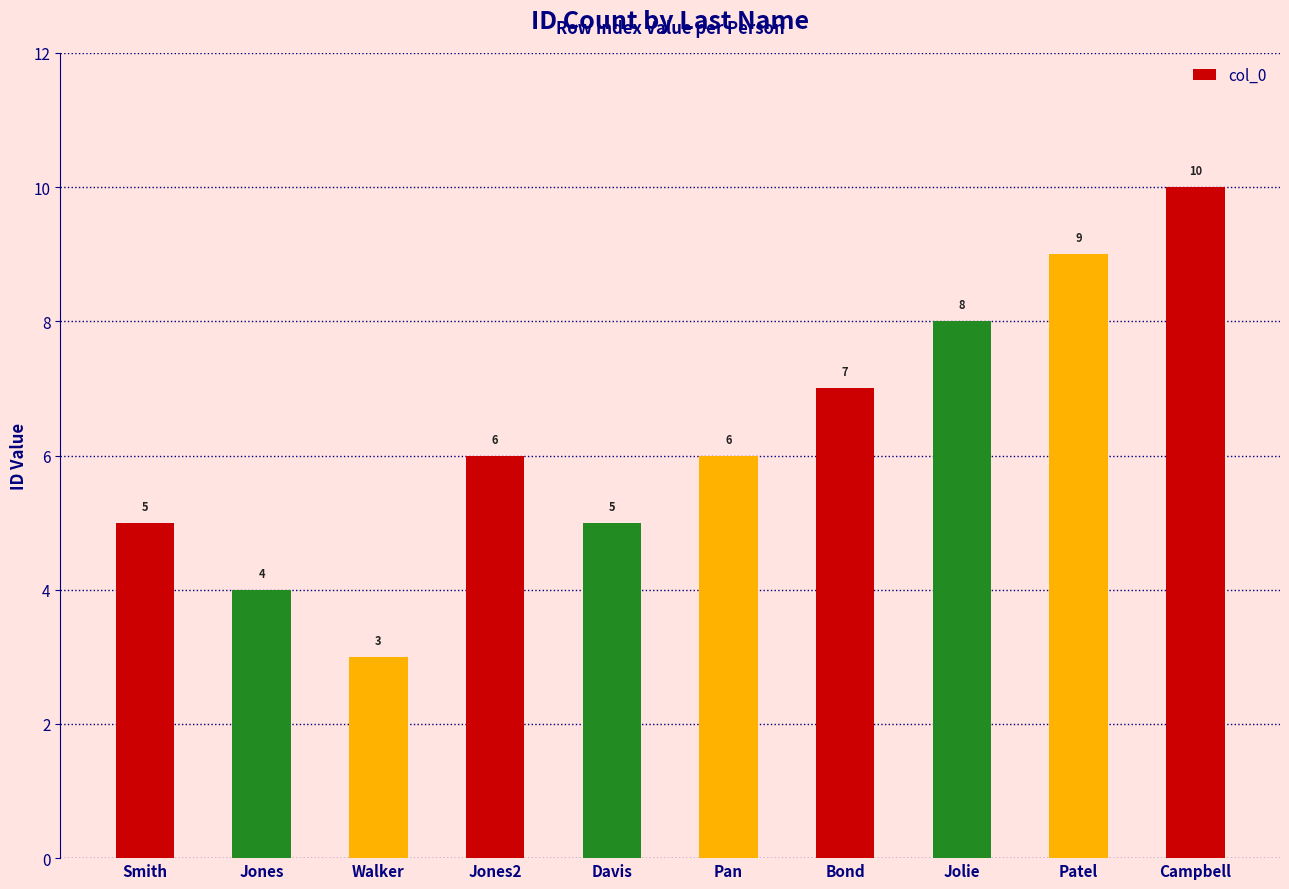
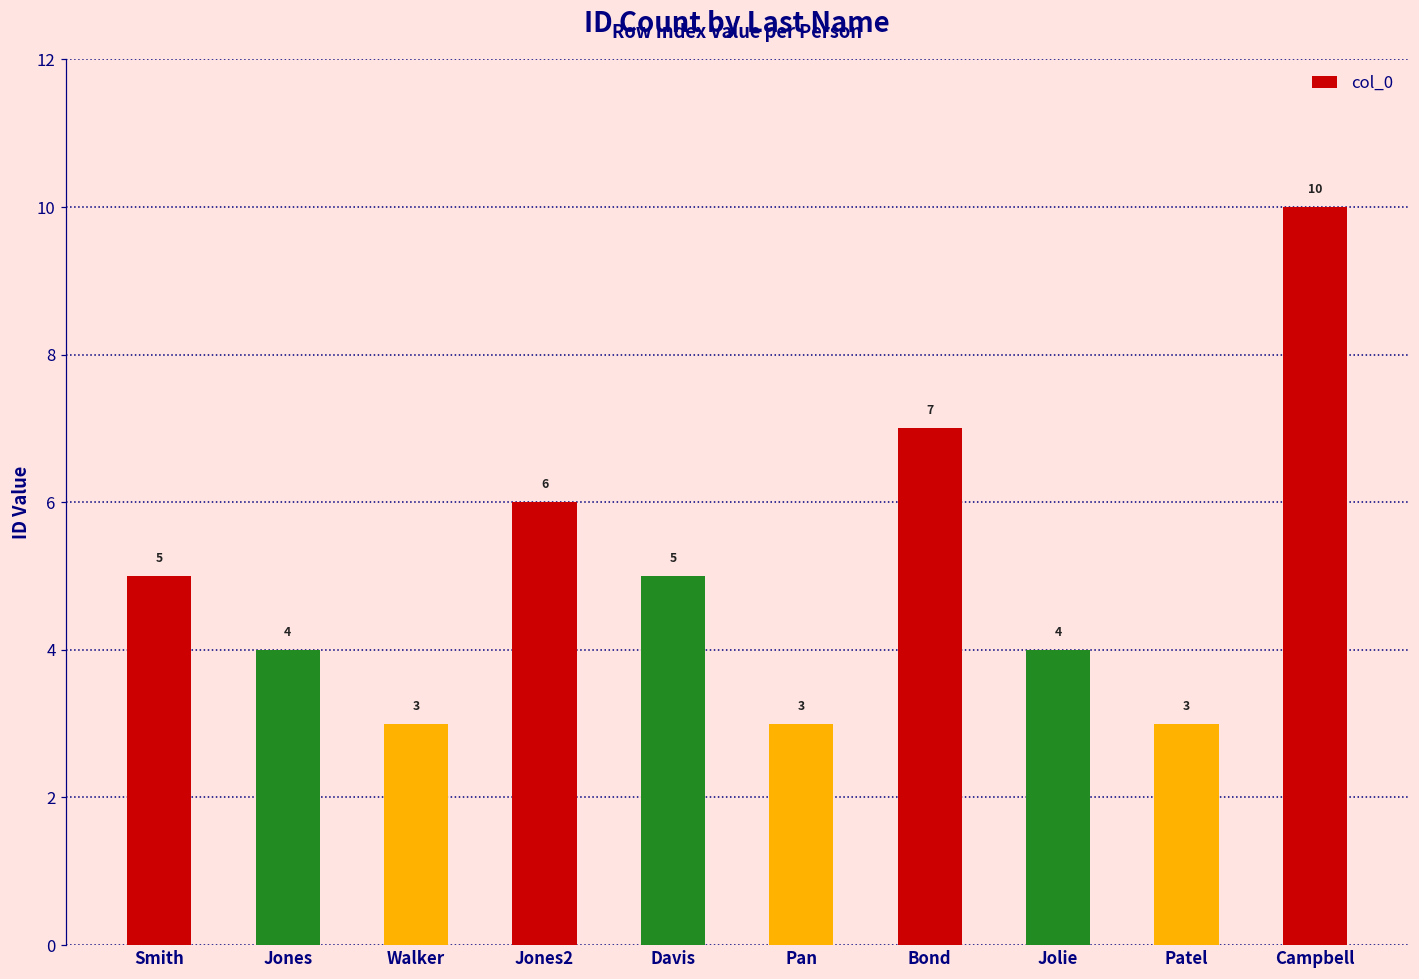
Pan: 6 -> 3
Jolie: 8 -> 4
Patel: 9 -> 3
